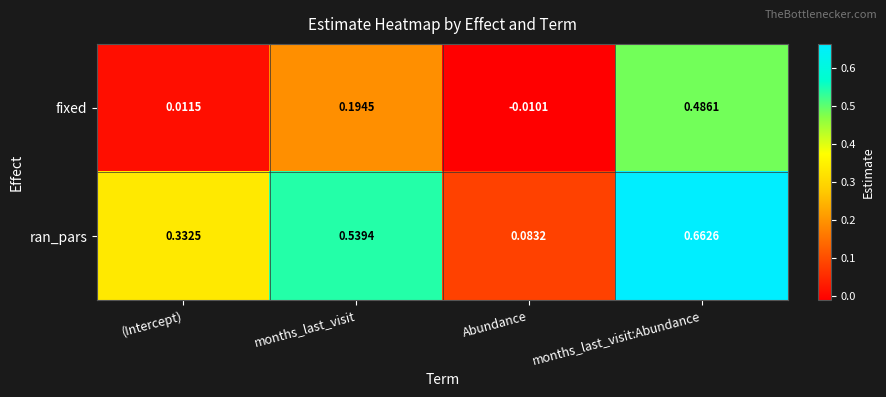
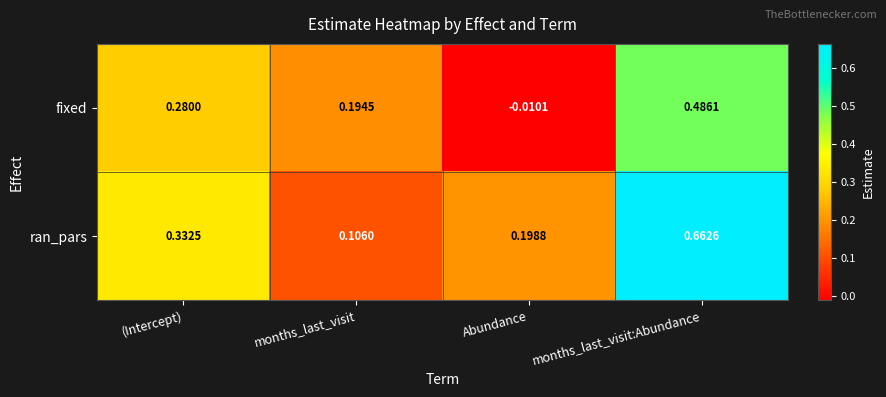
fixed, (Intercept): 0.0115 -> 0.2800
ran_pars, months_last_visit: 0.5394 -> 0.1060
ran_pars, Abundance: 0.0832 -> 0.1988
